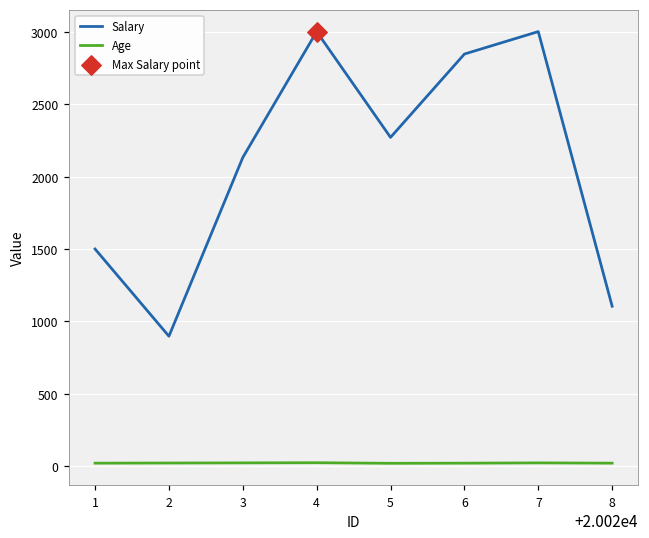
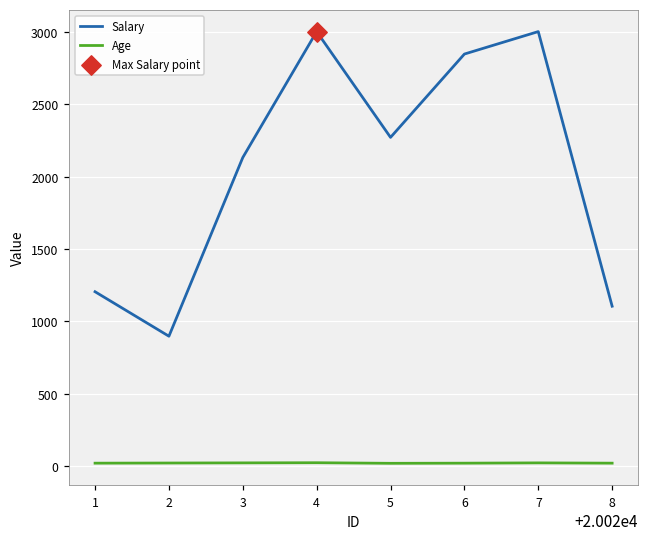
Salary, 1: 1500 -> 1210
